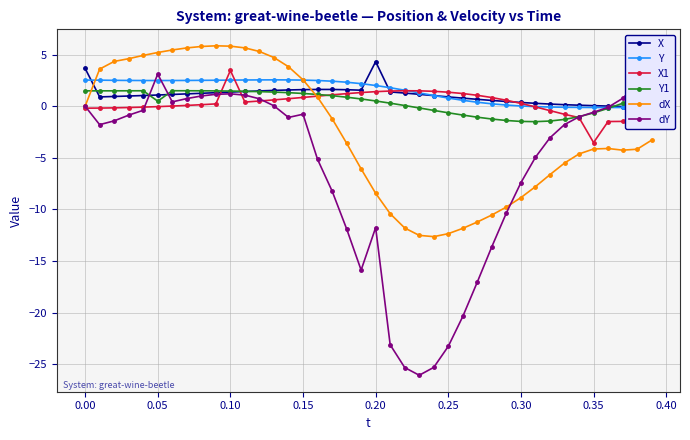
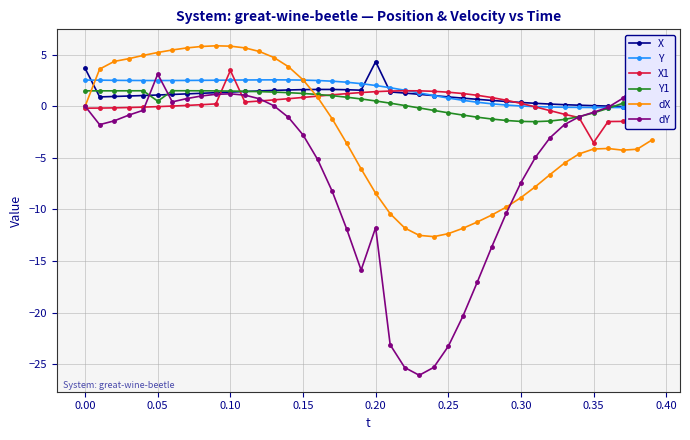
dY, 0.15: -0.8 -> -2.8
